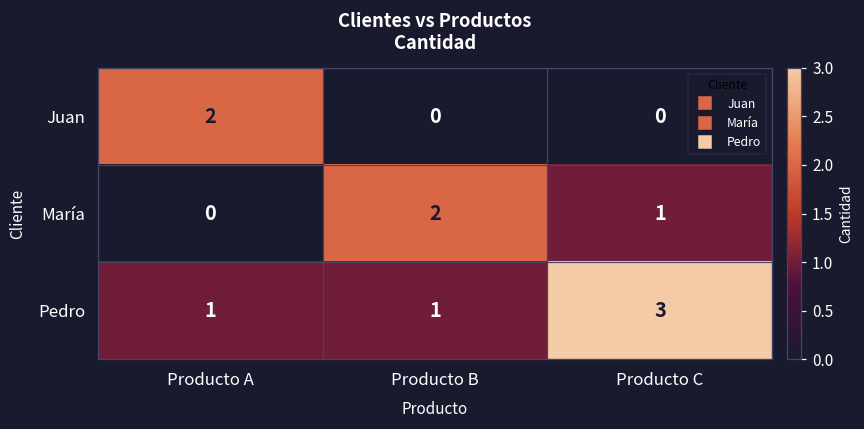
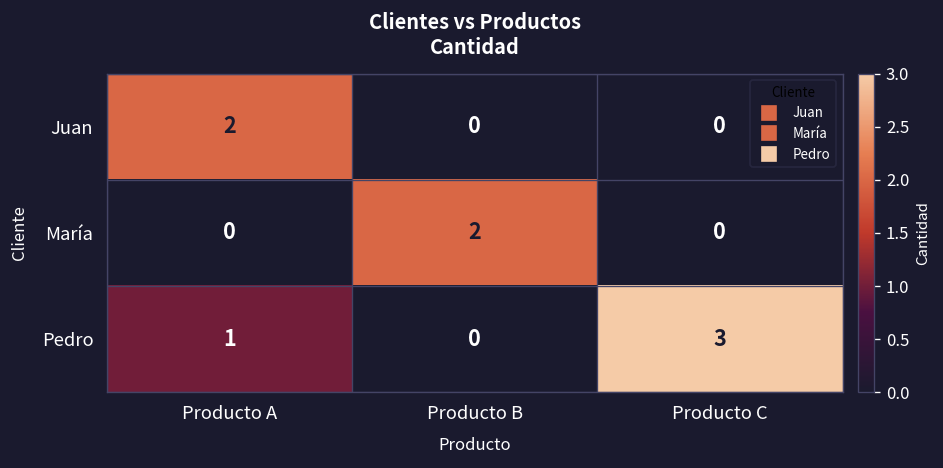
María, Producto C: 1 -> 0
Pedro, Producto B: 1 -> 0
